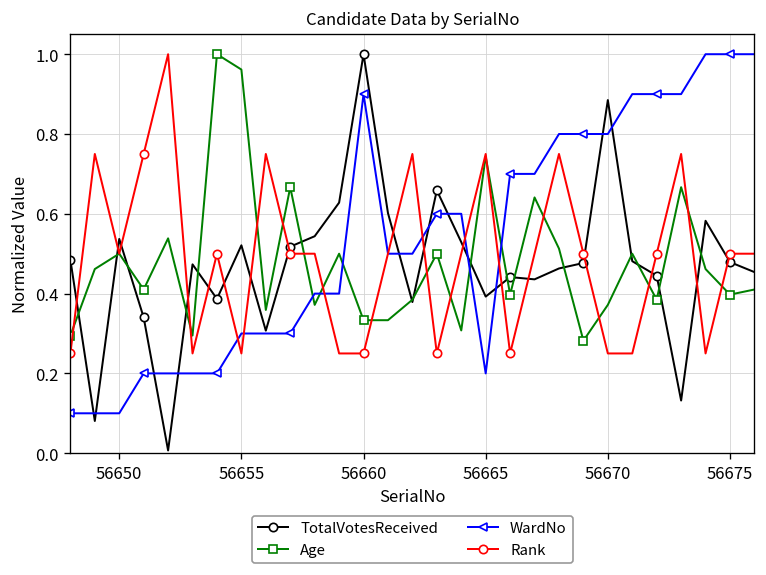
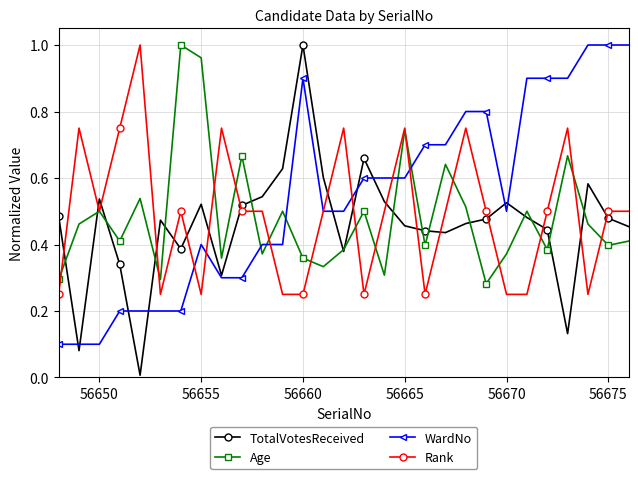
WardNo, 56655: 0.30 -> 0.40
Age, 56660: 0.33 -> 0.36
TotalVotesReceived, 56665: 0.39 -> 0.46
WardNo, 56665: 0.20 -> 0.60
TotalVotesReceived, 56670: 0.89 -> 0.53
WardNo, 56670: 0.80 -> 0.50
